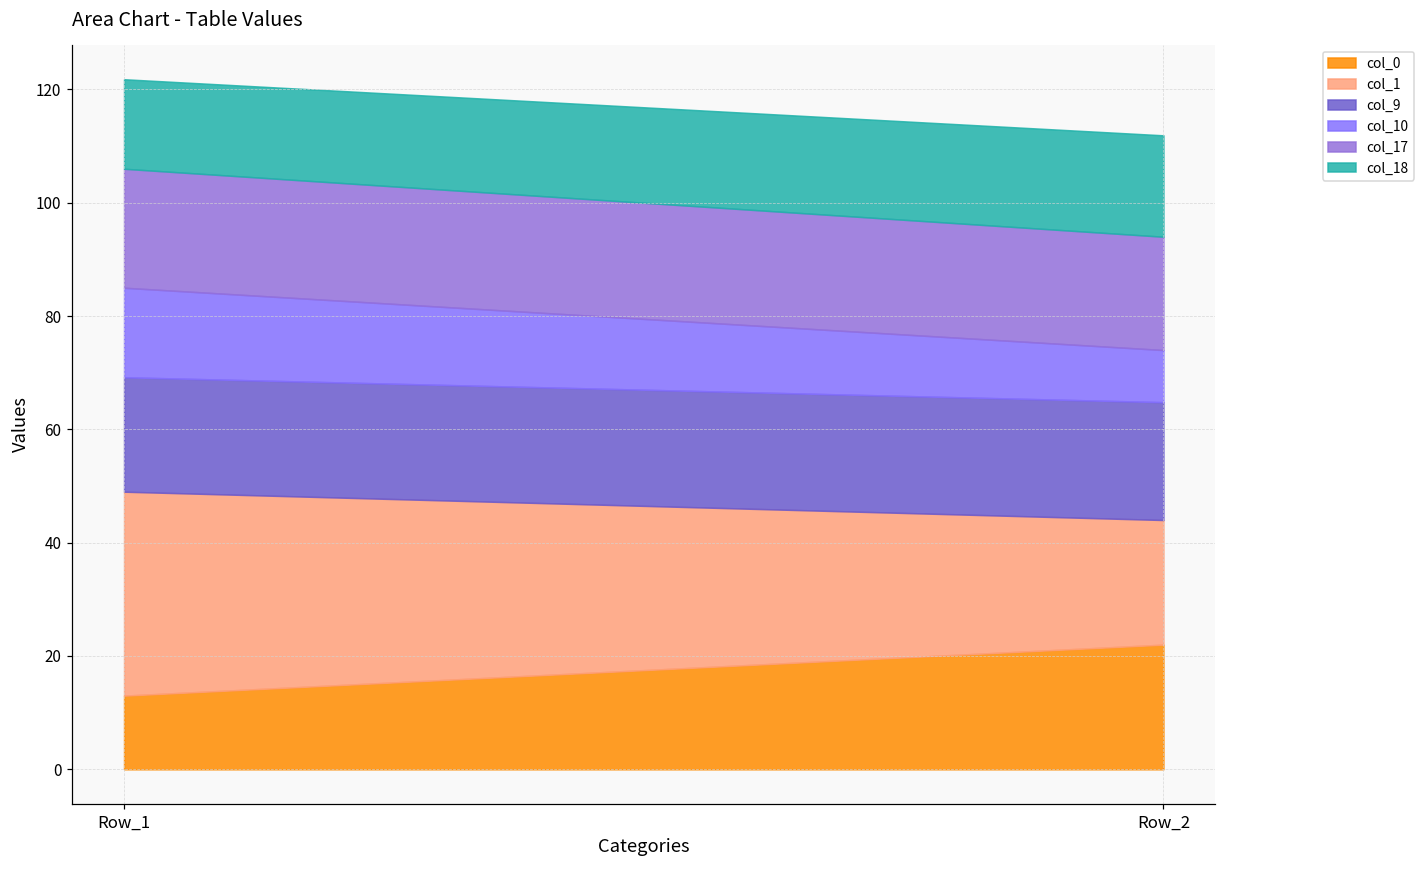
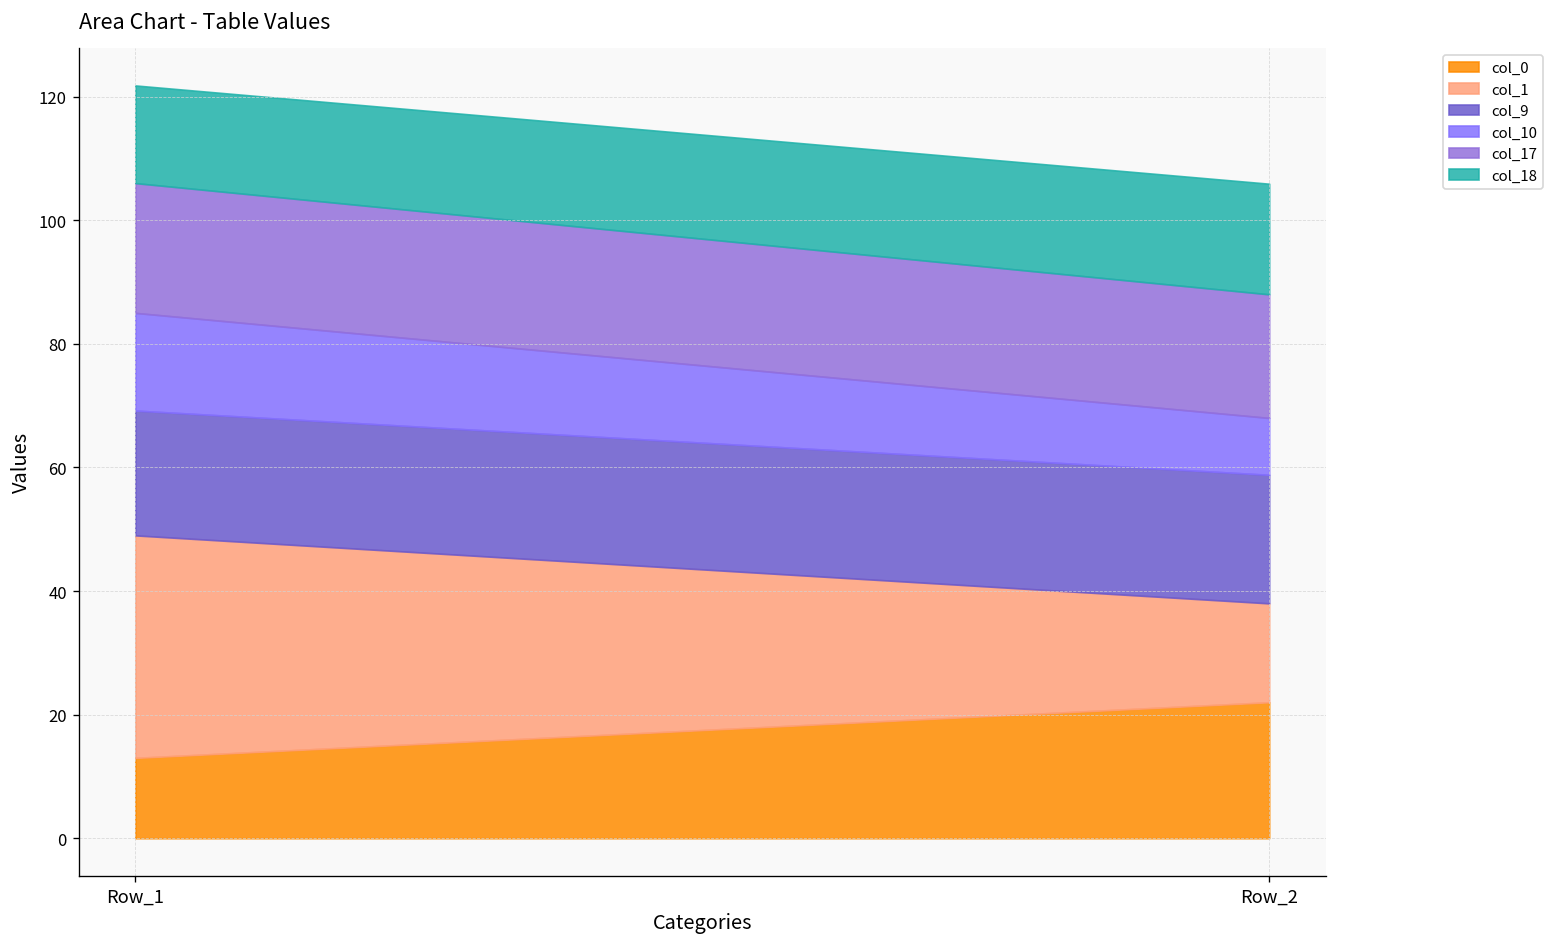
col_1, Row_2: 22 -> 16
